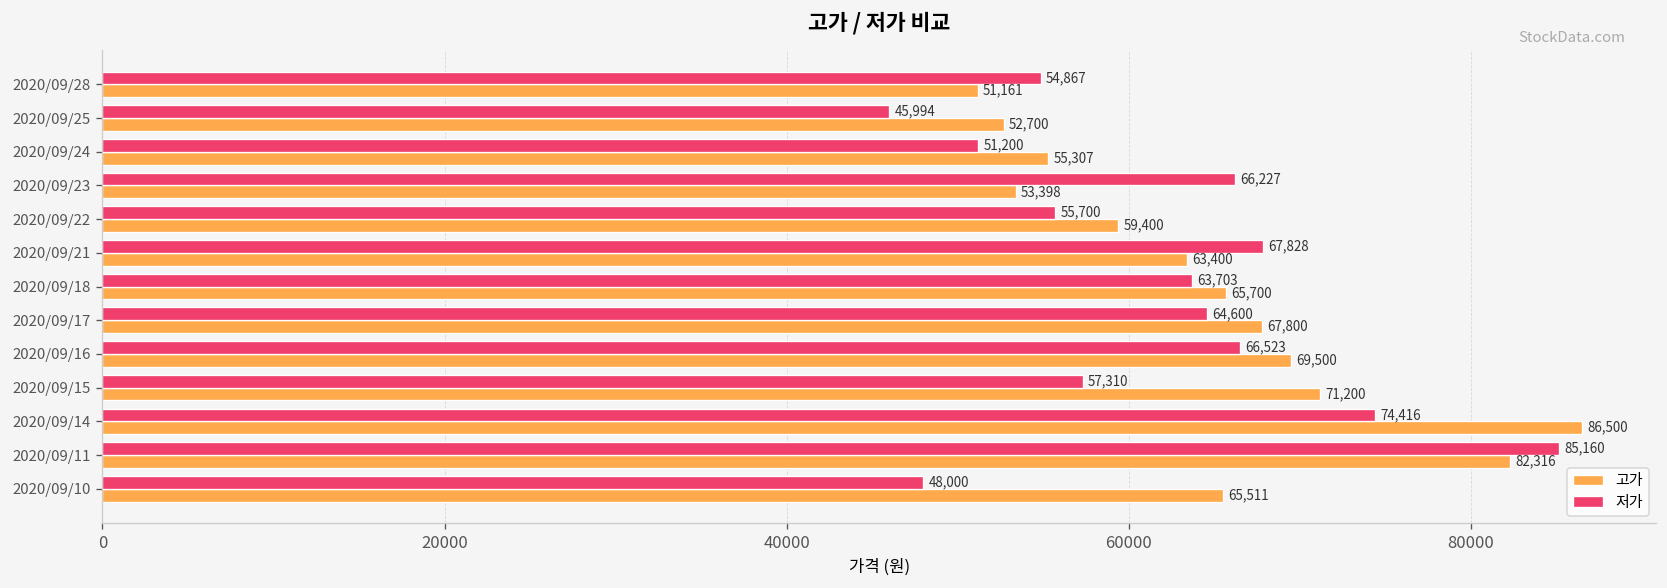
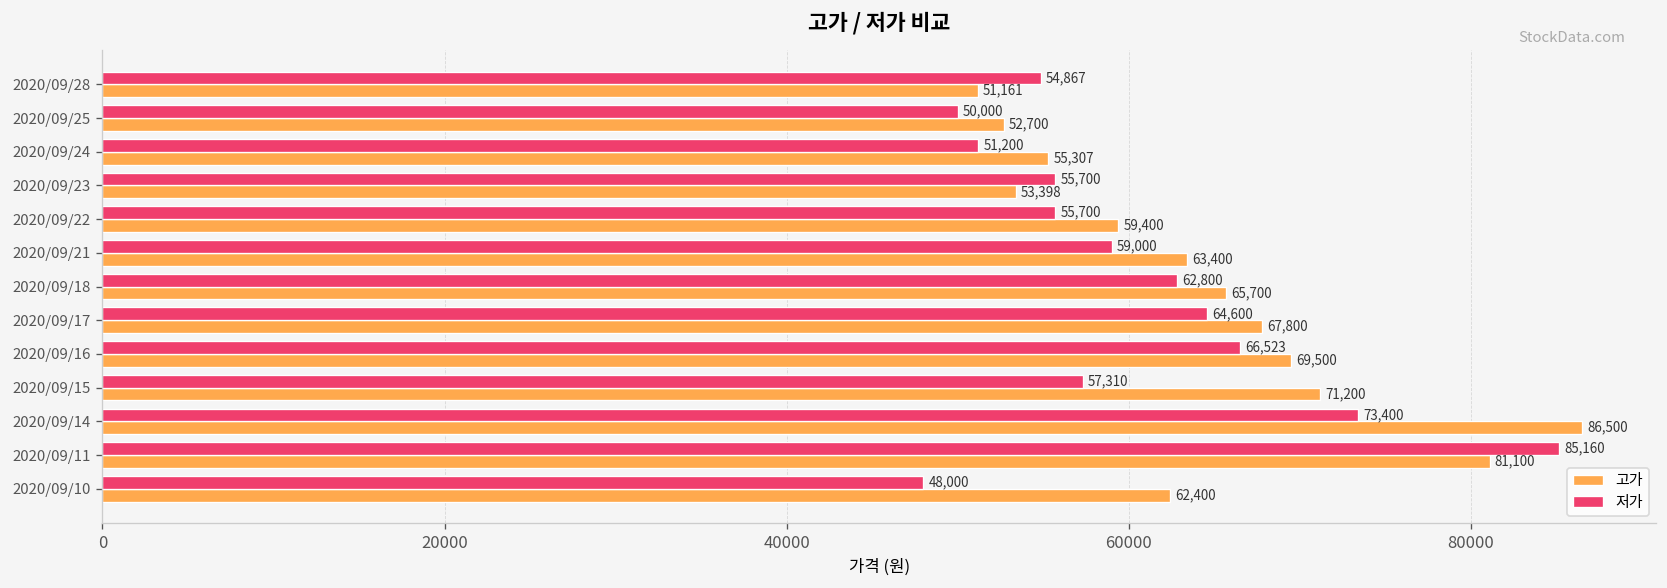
저가, 2020/09/25: 45,994 -> 50,000
저가, 2020/09/23: 66,227 -> 55,700
저가, 2020/09/21: 67,828 -> 59,000
저가, 2020/09/18: 63,703 -> 62,800
저가, 2020/09/14: 74,416 -> 73,400
고가, 2020/09/11: 82,316 -> 81,100
고가, 2020/09/10: 65,511 -> 62,400
